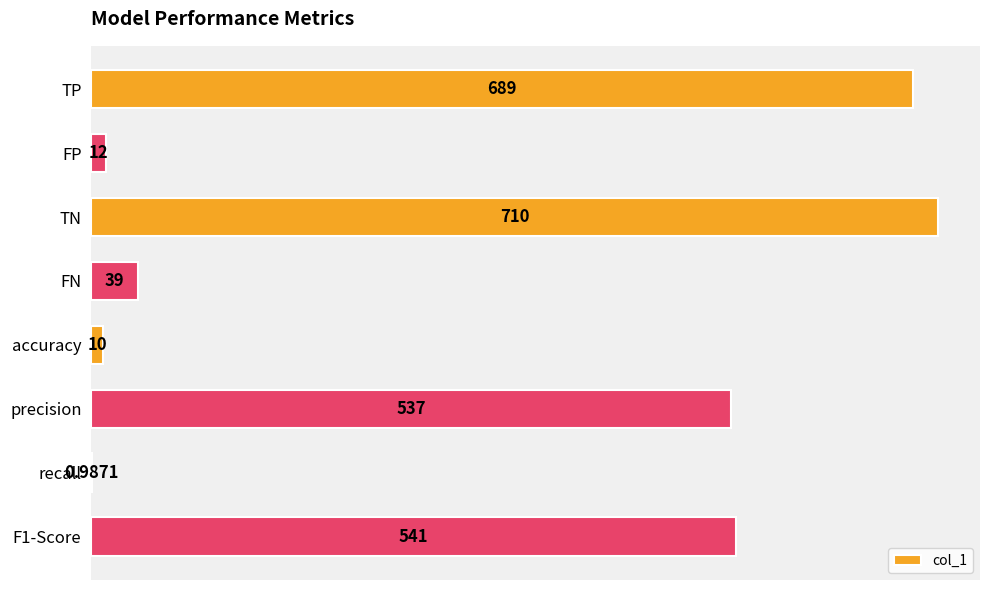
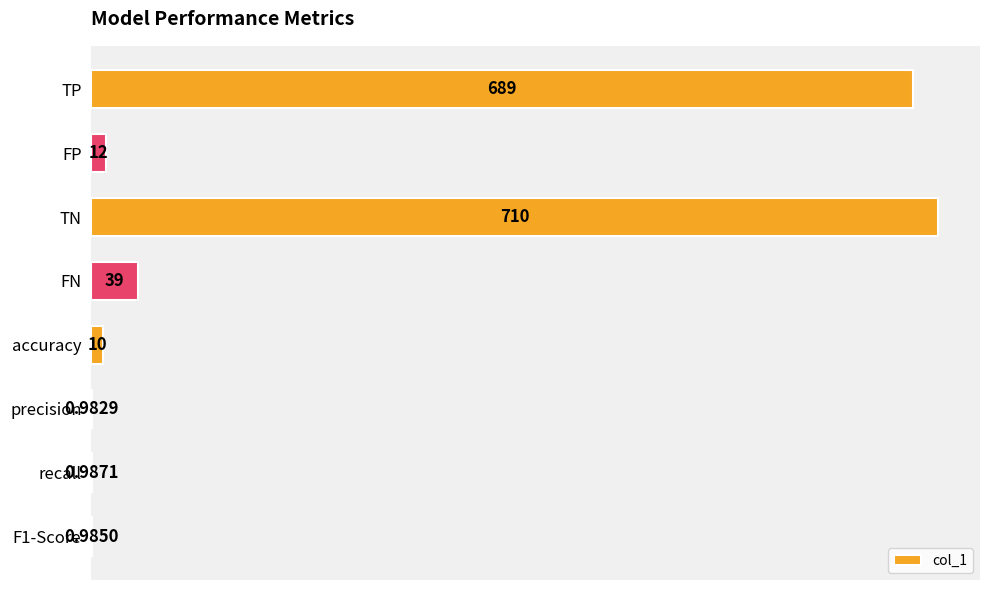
precision: 537 -> 0.9829
F1-Score: 541 -> 0.9850
